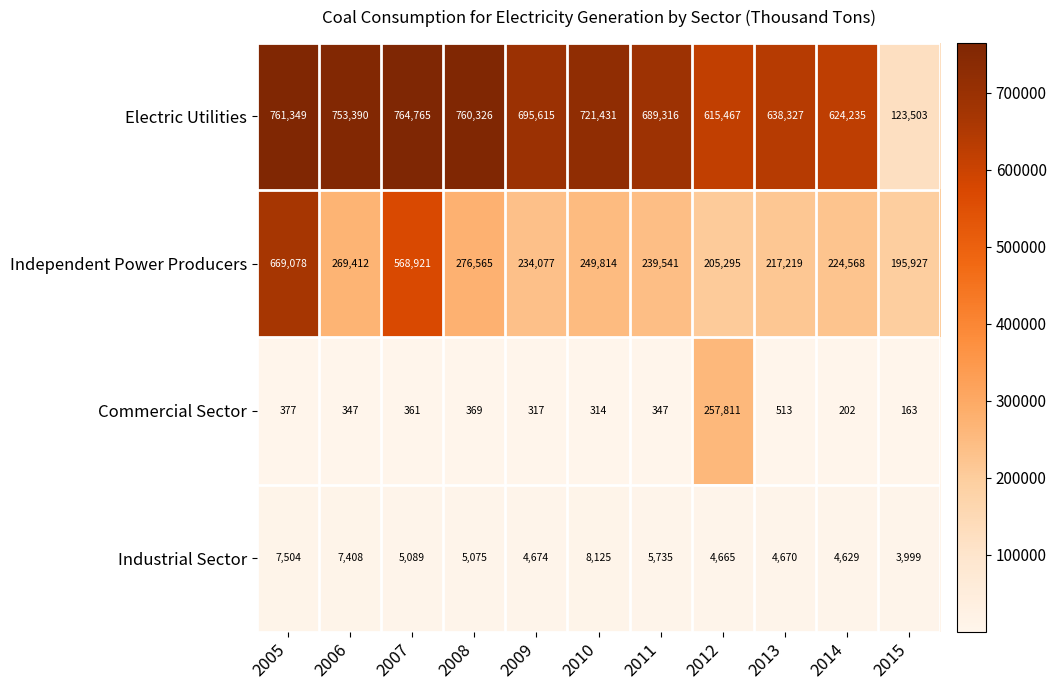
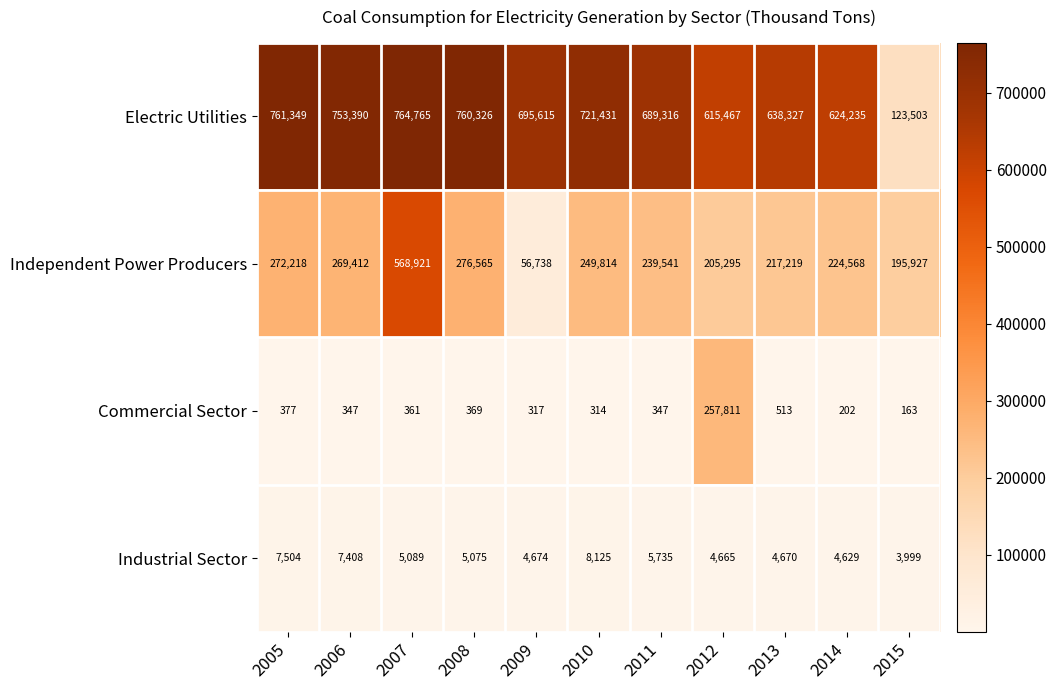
Independent Power Producers, 2005: 669,078 -> 272,218
Independent Power Producers, 2009: 234,077 -> 56,738
